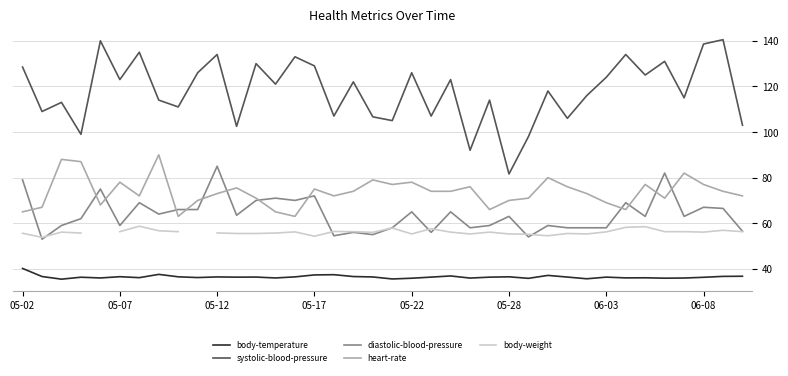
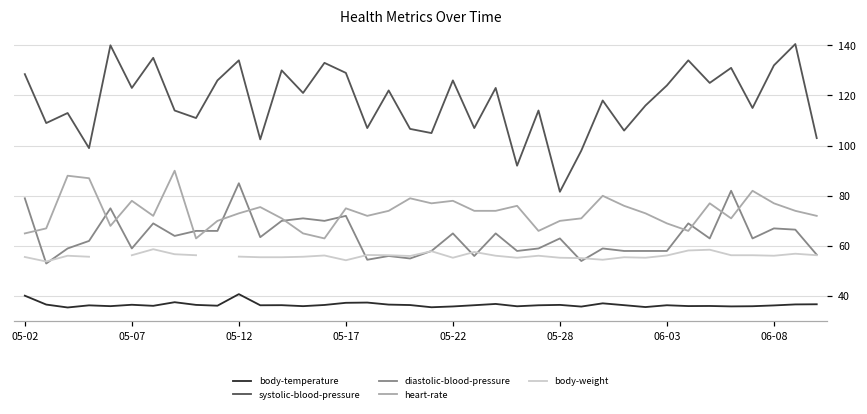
body-temperature, 05-12: 36 -> 41
systolic-blood-pressure, 06-08: 139 -> 132
